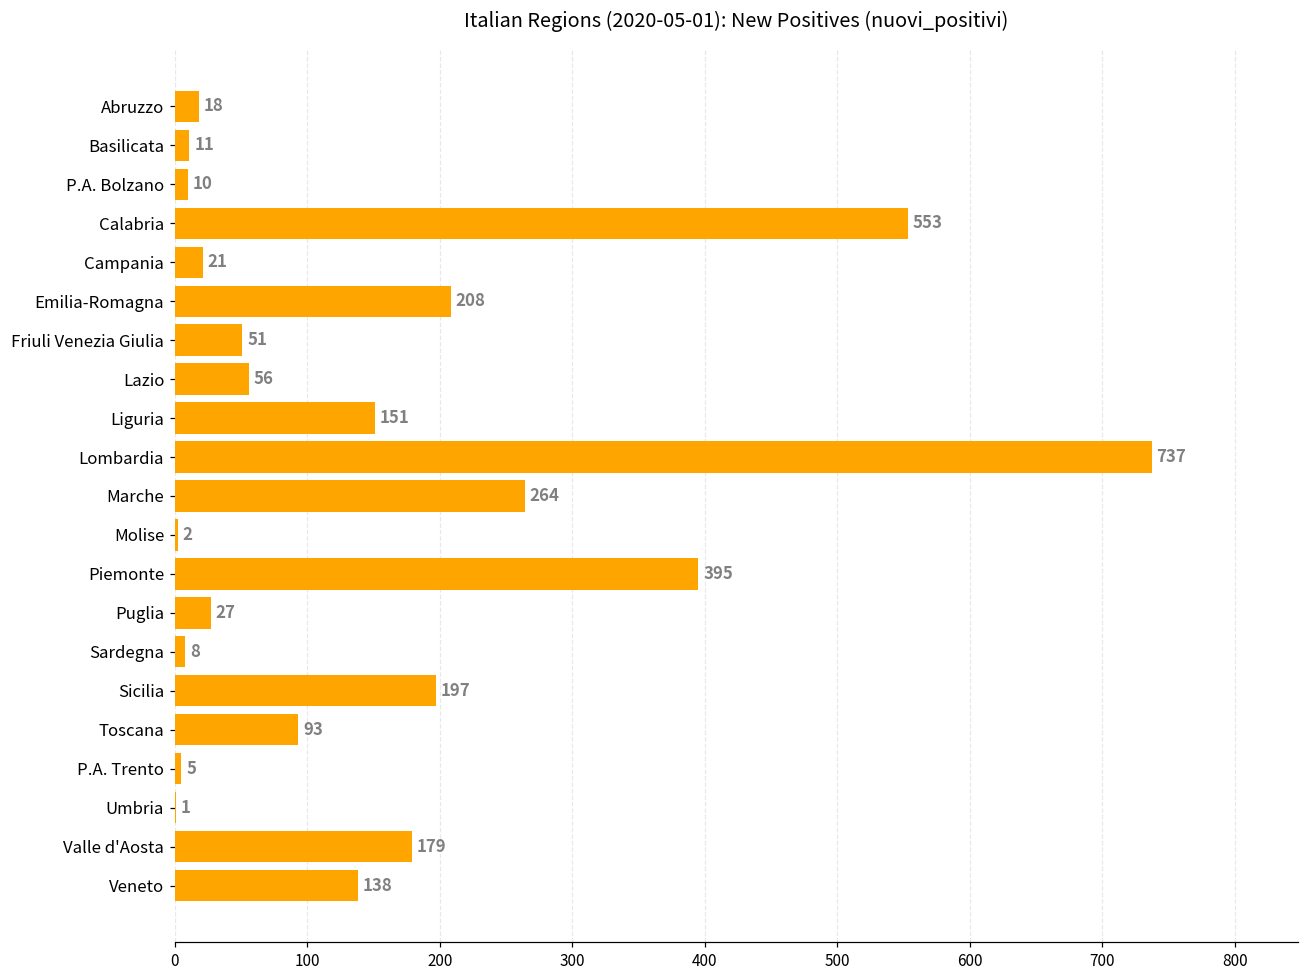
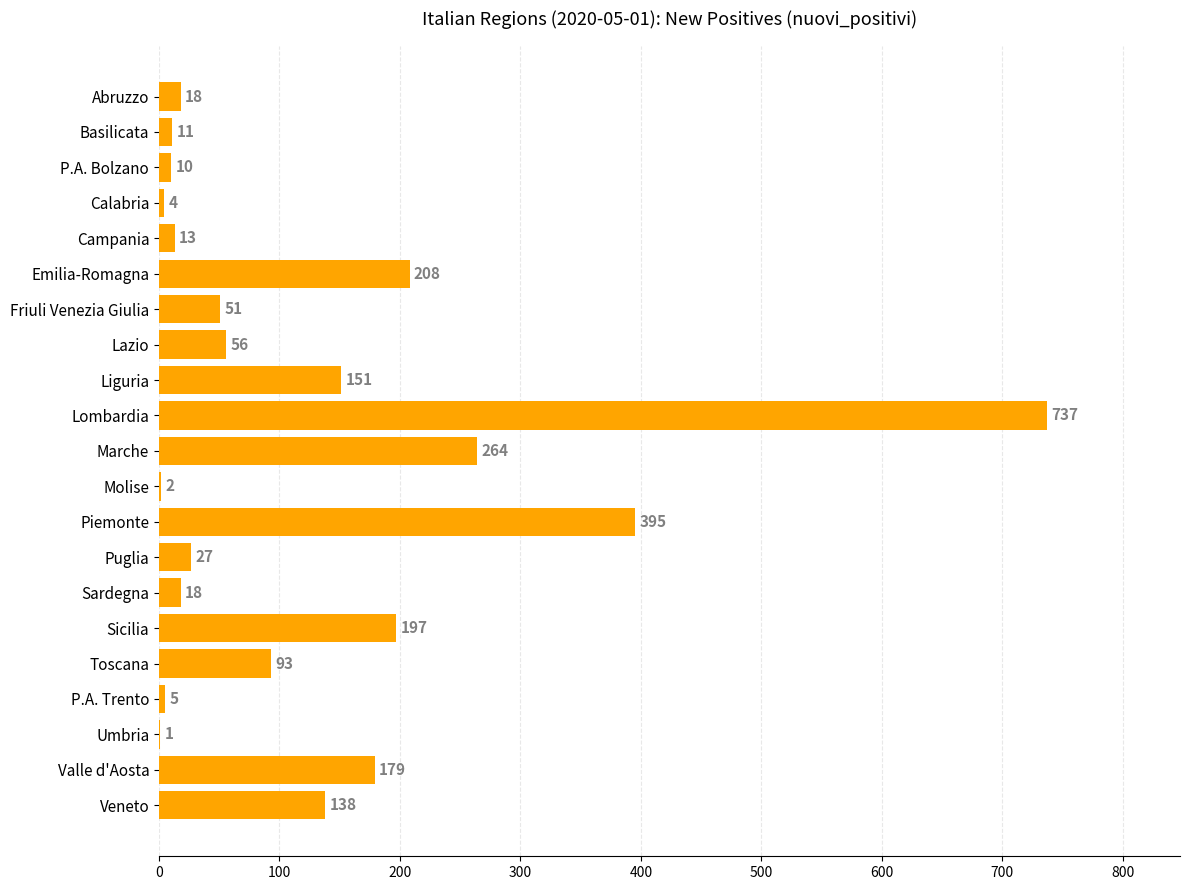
Calabria: 553 -> 4
Campania: 21 -> 13
Sardegna: 8 -> 18
